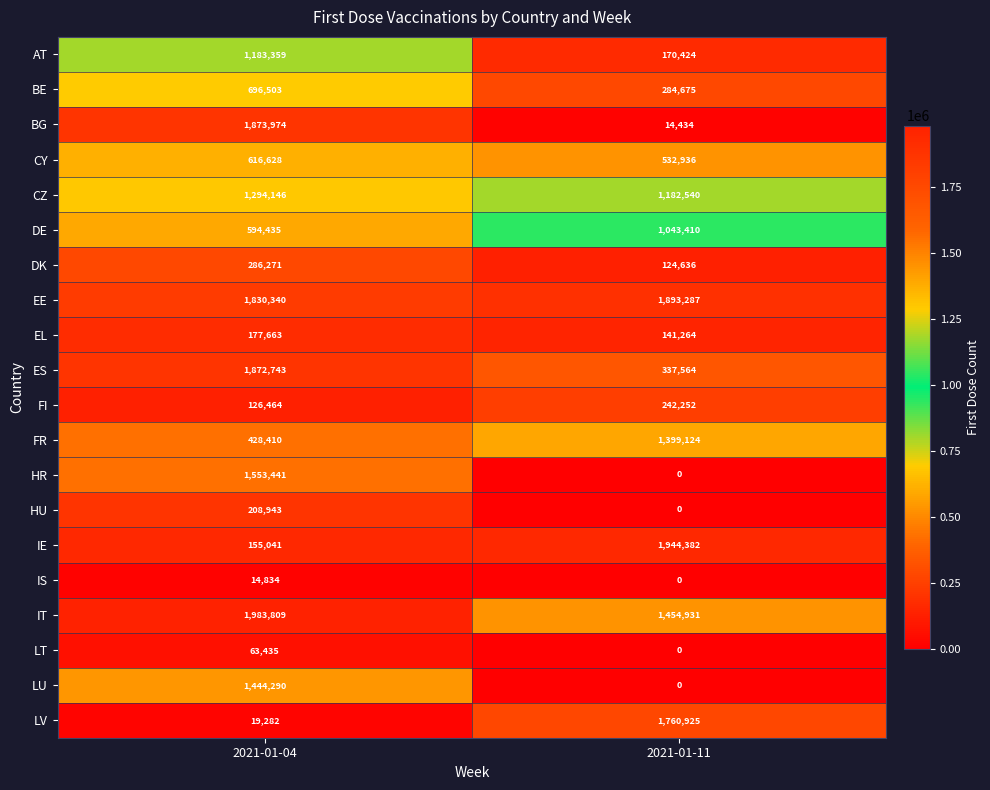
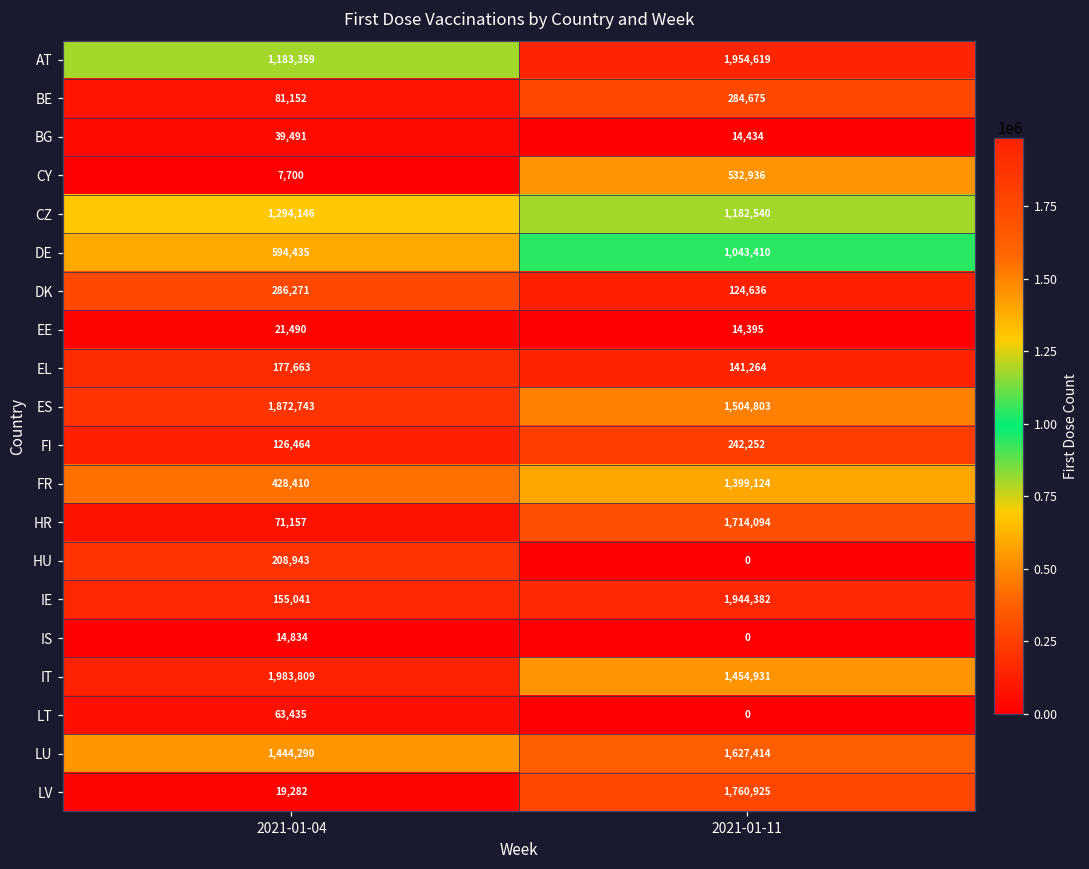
AT, 2021-01-11: 170,424 -> 1,954,619
BE, 2021-01-04: 696,503 -> 81,152
BG, 2021-01-04: 1,873,974 -> 39,491
CY, 2021-01-04: 616,628 -> 7,700
EE, 2021-01-04: 1,830,340 -> 21,490
EE, 2021-01-11: 1,893,287 -> 14,395
ES, 2021-01-11: 337,564 -> 1,504,803
HR, 2021-01-04: 1,553,441 -> 71,157
HR, 2021-01-11: 0 -> 1,714,094
LU, 2021-01-11: 0 -> 1,627,414
